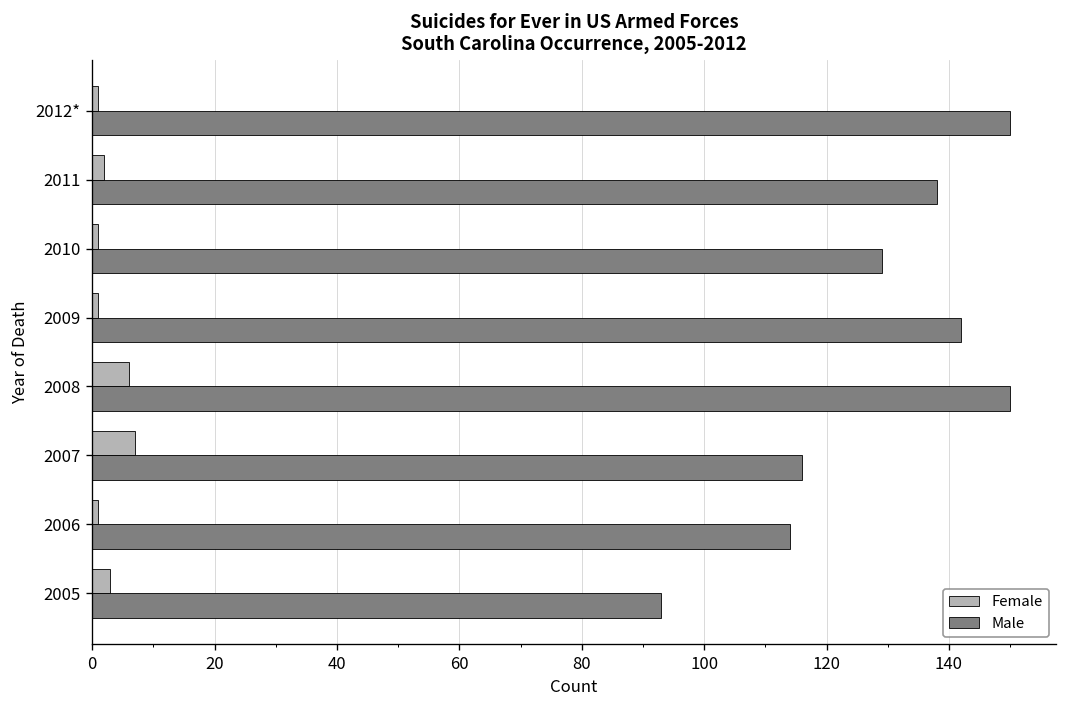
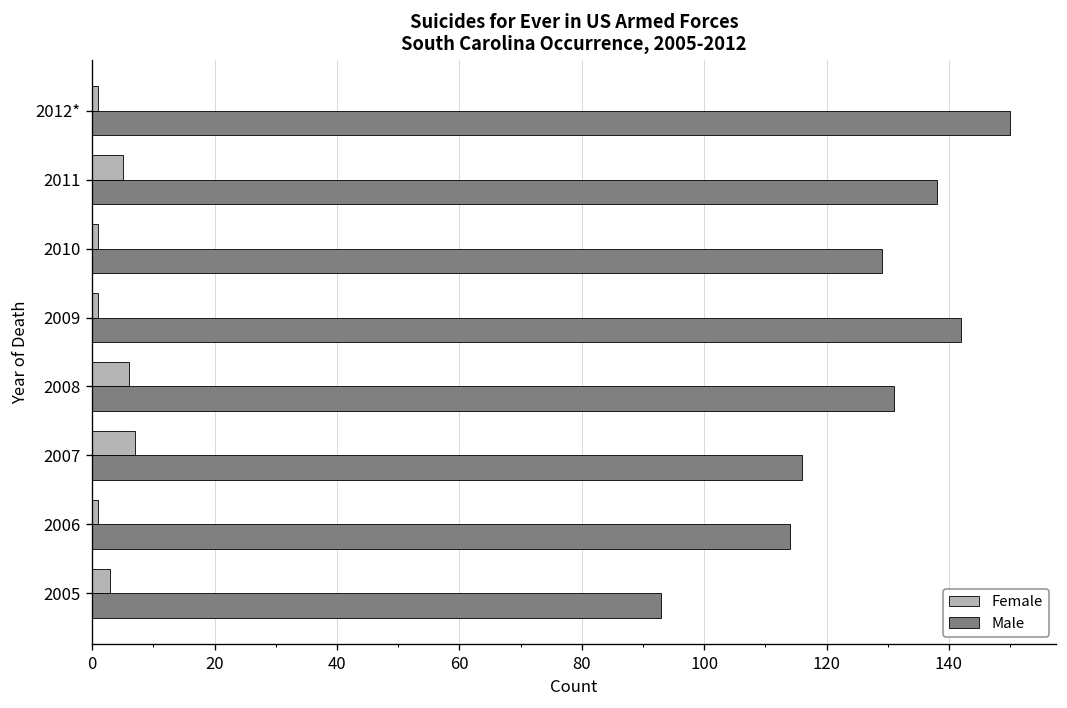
Female, 2011: 2 -> 5
Male, 2008: 150 -> 131
